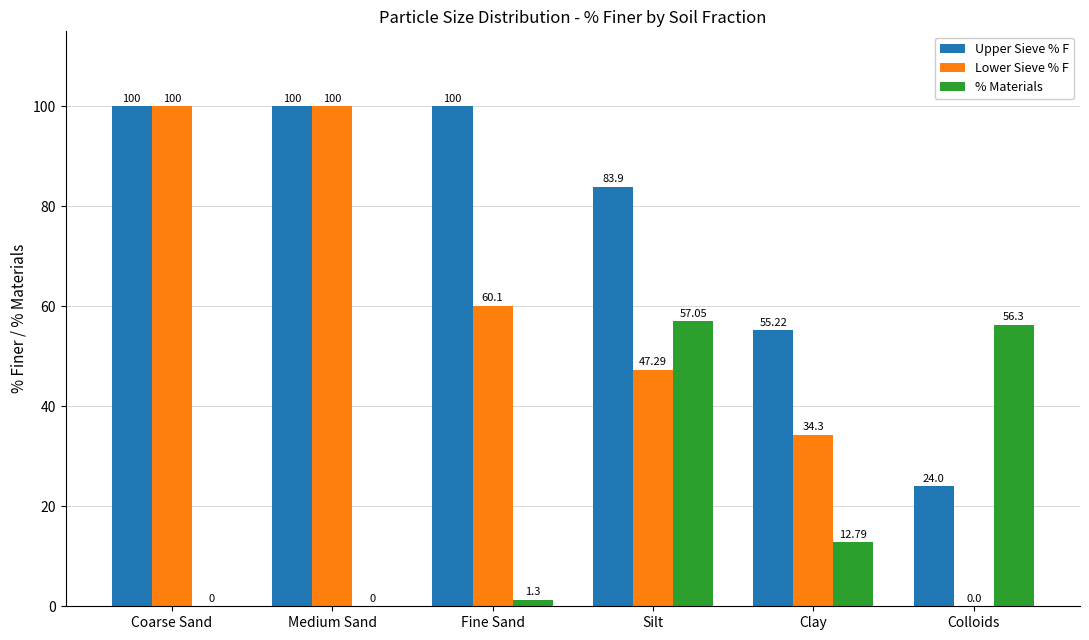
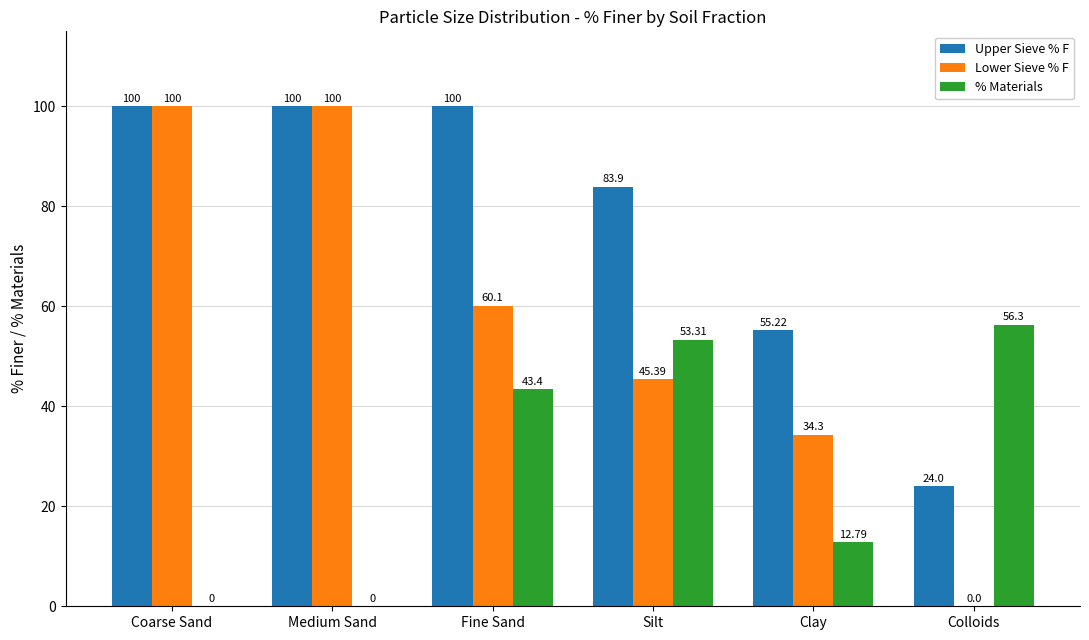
% Materials, Fine Sand: 1.3 -> 43.4
Lower Sieve % F, Silt: 47.29 -> 45.39
% Materials, Silt: 57.05 -> 53.31
